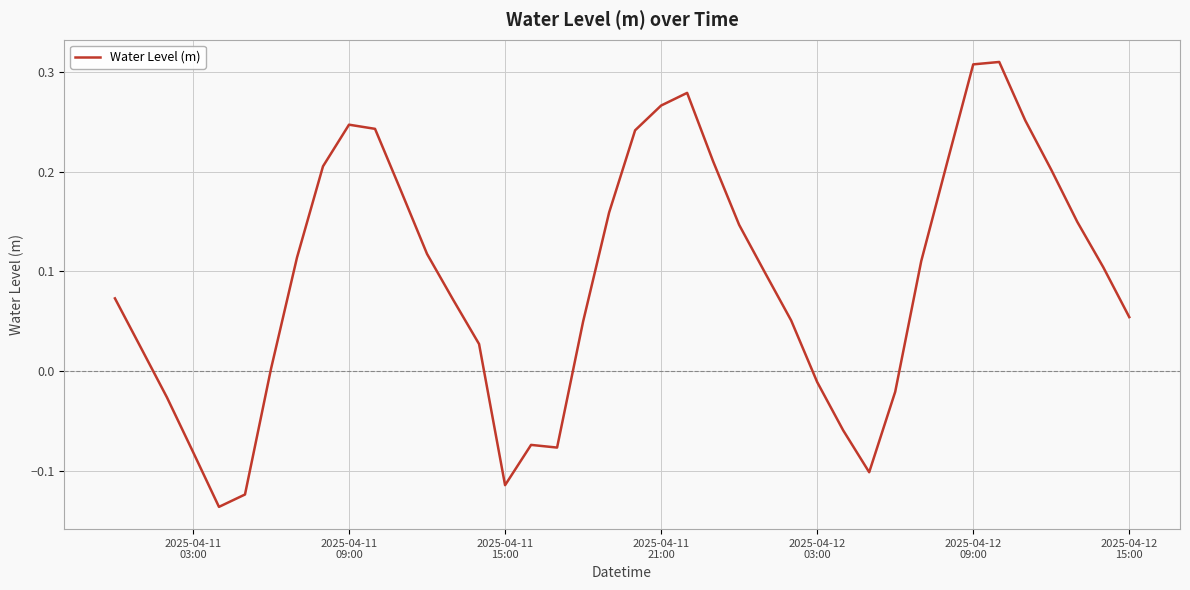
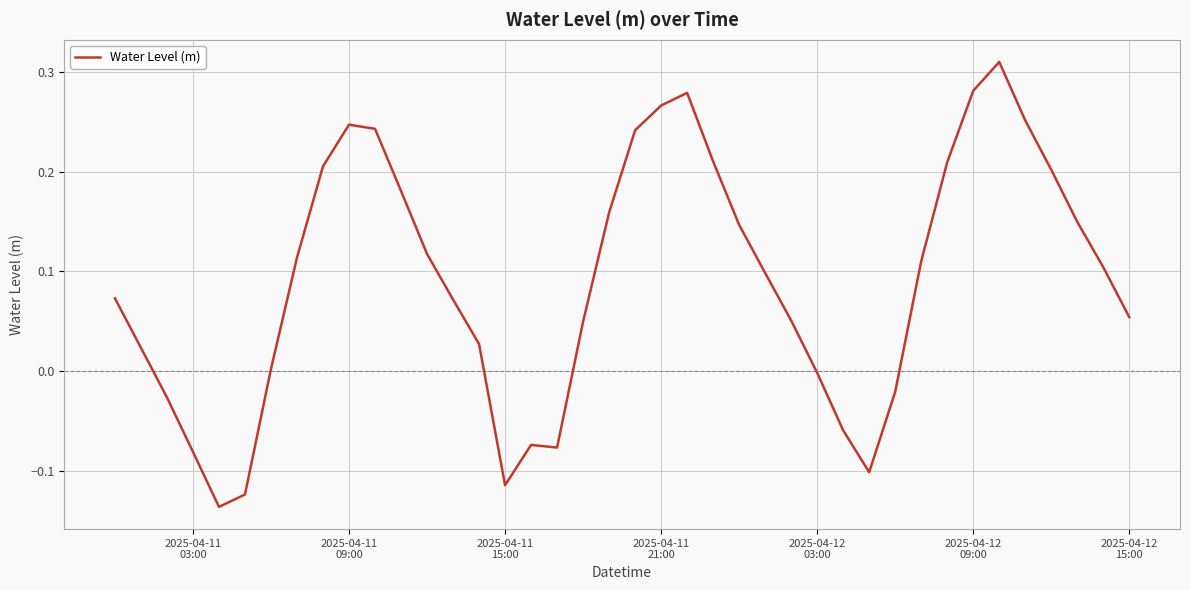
2025-04-12 03:00: -0.01 -> 0.00
2025-04-12 09:00: 0.31 -> 0.28
